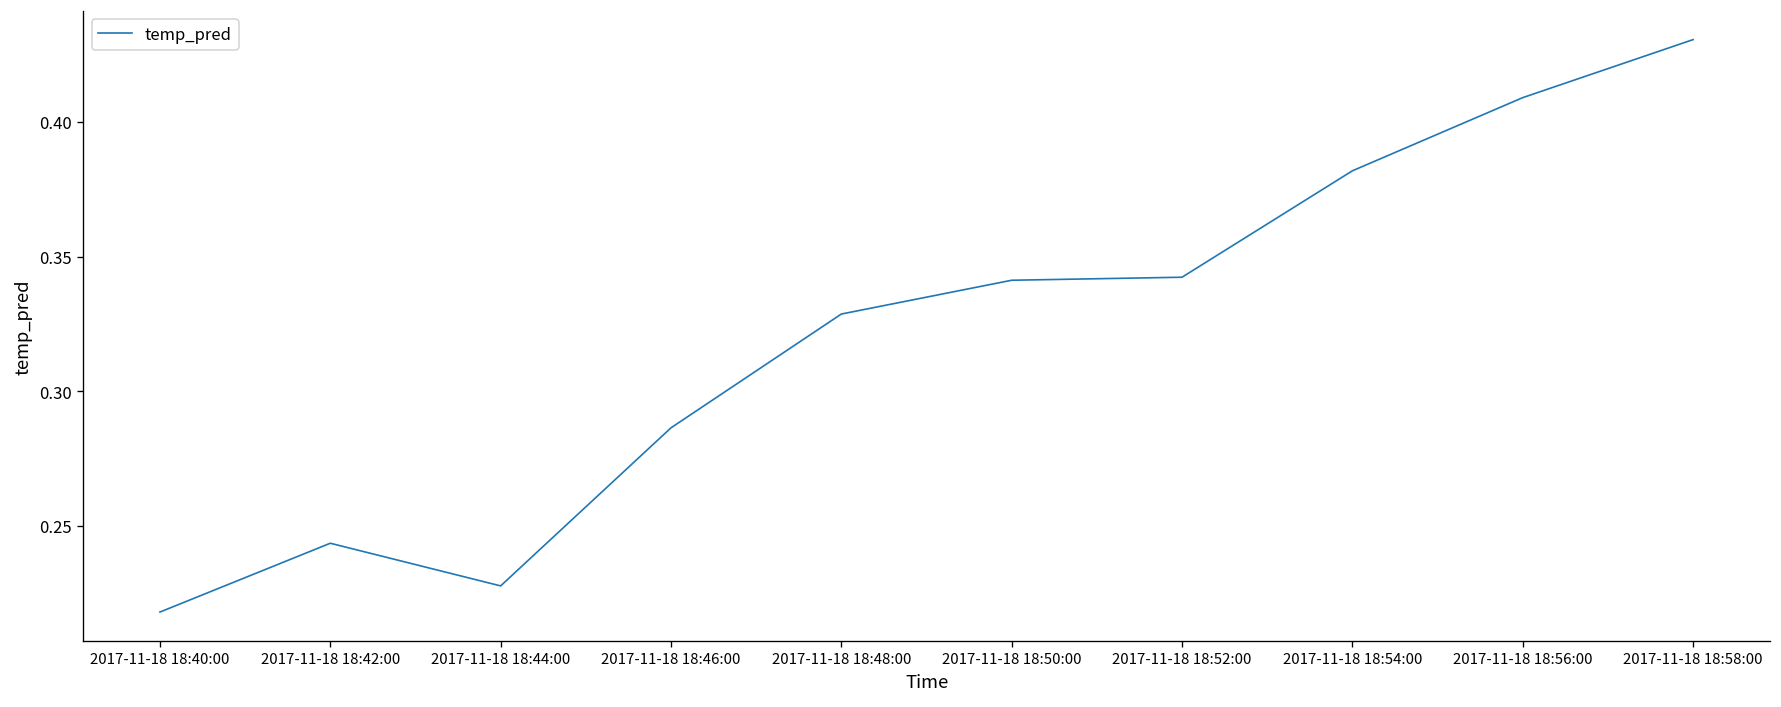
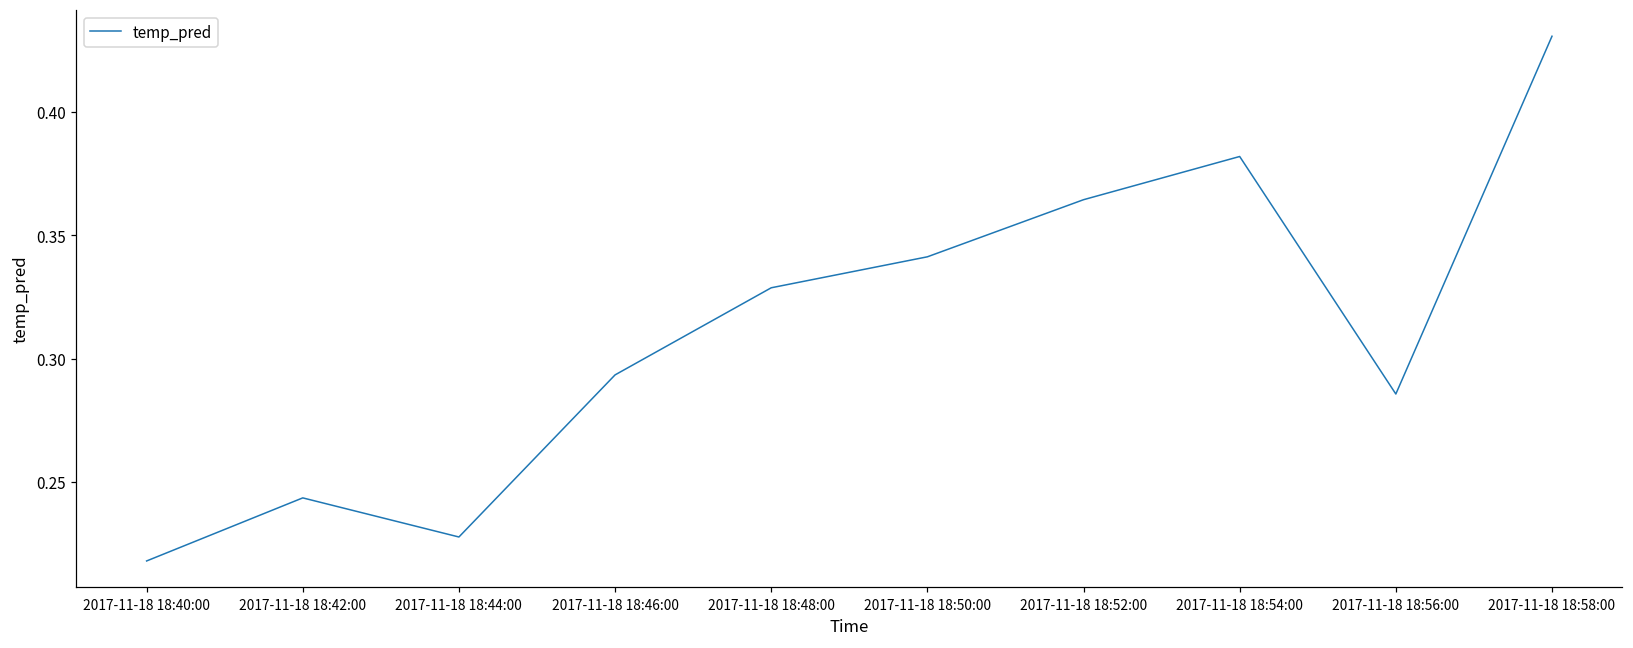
2017-11-18 18:46:00: 0.286 -> 0.293
2017-11-18 18:52:00: 0.342 -> 0.364
2017-11-18 18:56:00: 0.409 -> 0.286
